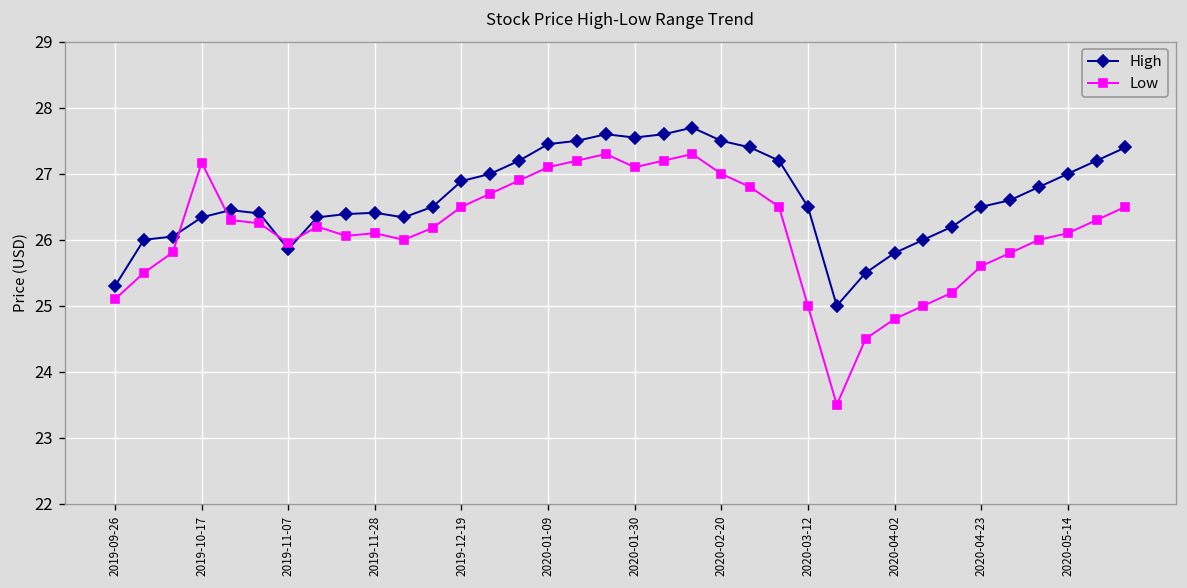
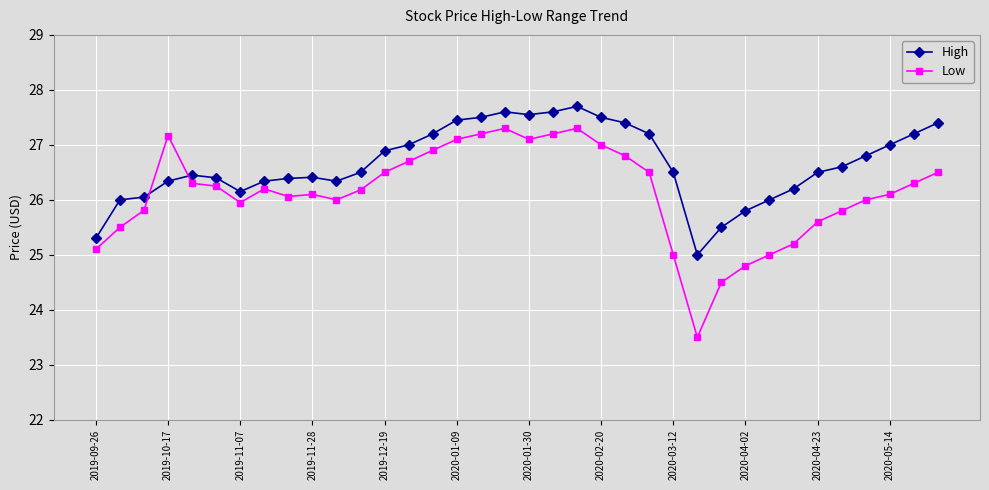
High, 2019-11-07: 25.9 -> 26.2
